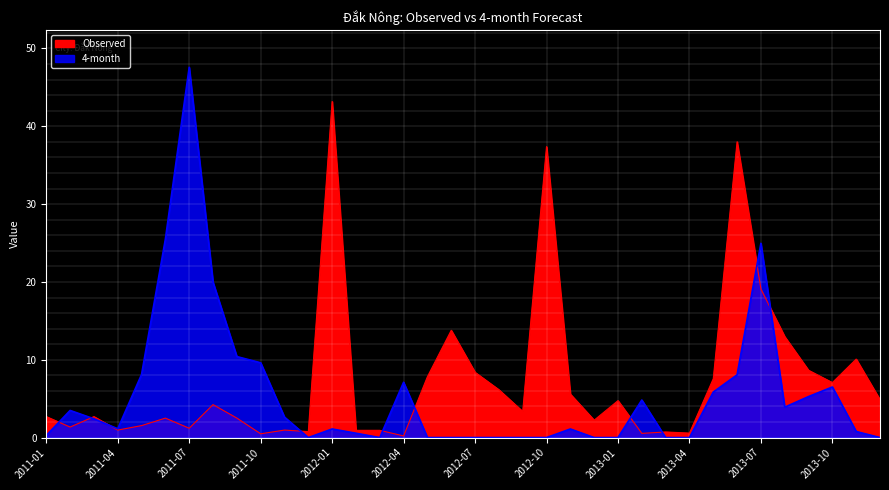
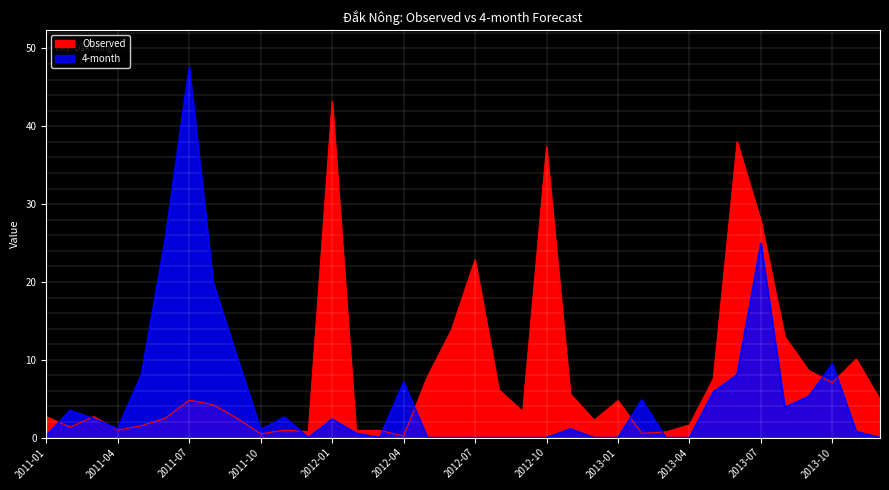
Observed, 2011-07: 1 -> 5
4-month, 2011-10: 10 -> 1
4-month, 2012-01: 1 -> 2
Observed, 2012-07: 8 -> 23
Observed, 2013-04: 1 -> 2
Observed, 2013-07: 19 -> 28
4-month, 2013-10: 7 -> 9
